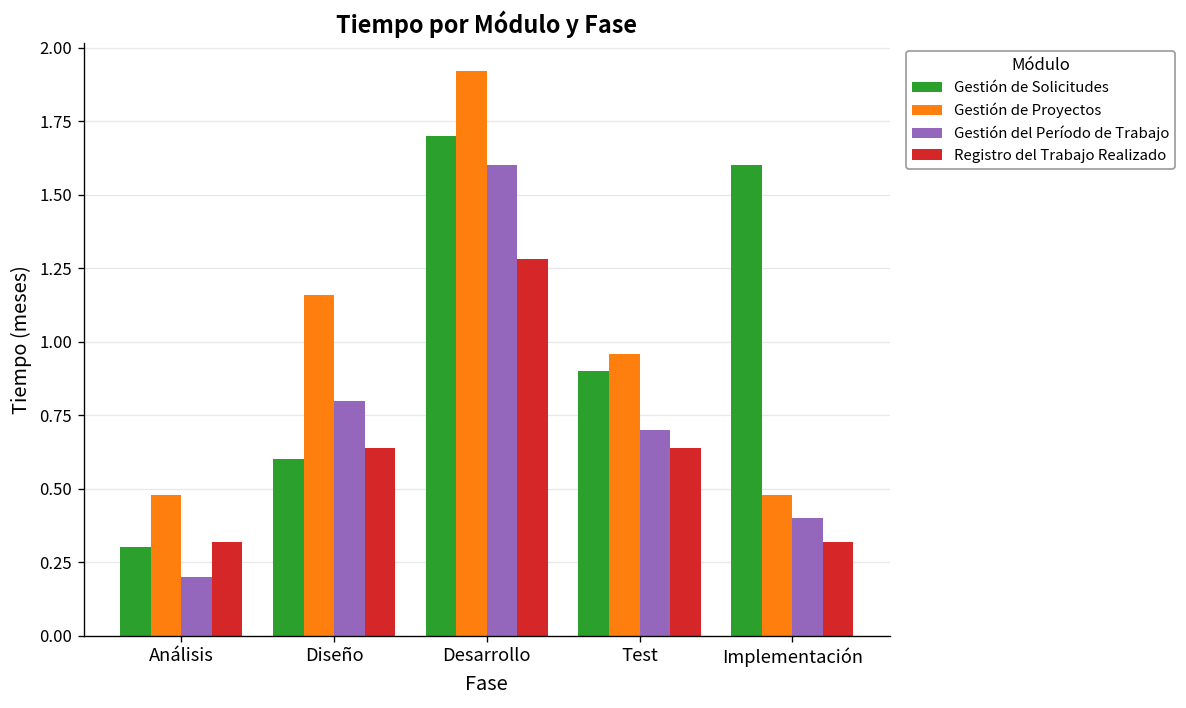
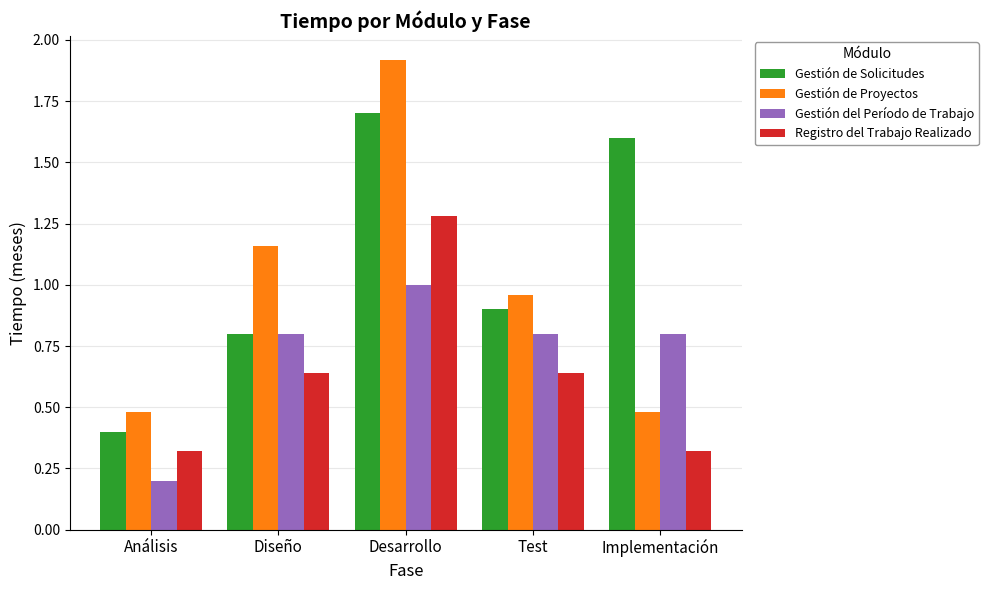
Gestión de Solicitudes, Análisis: 0.3 -> 0.4
Gestión de Solicitudes, Diseño: 0.6 -> 0.8
Gestión del Período de Trabajo, Desarrollo: 1.6 -> 1.0
Gestión del Período de Trabajo, Test: 0.7 -> 0.8
Gestión del Período de Trabajo, Implementación: 0.4 -> 0.8
